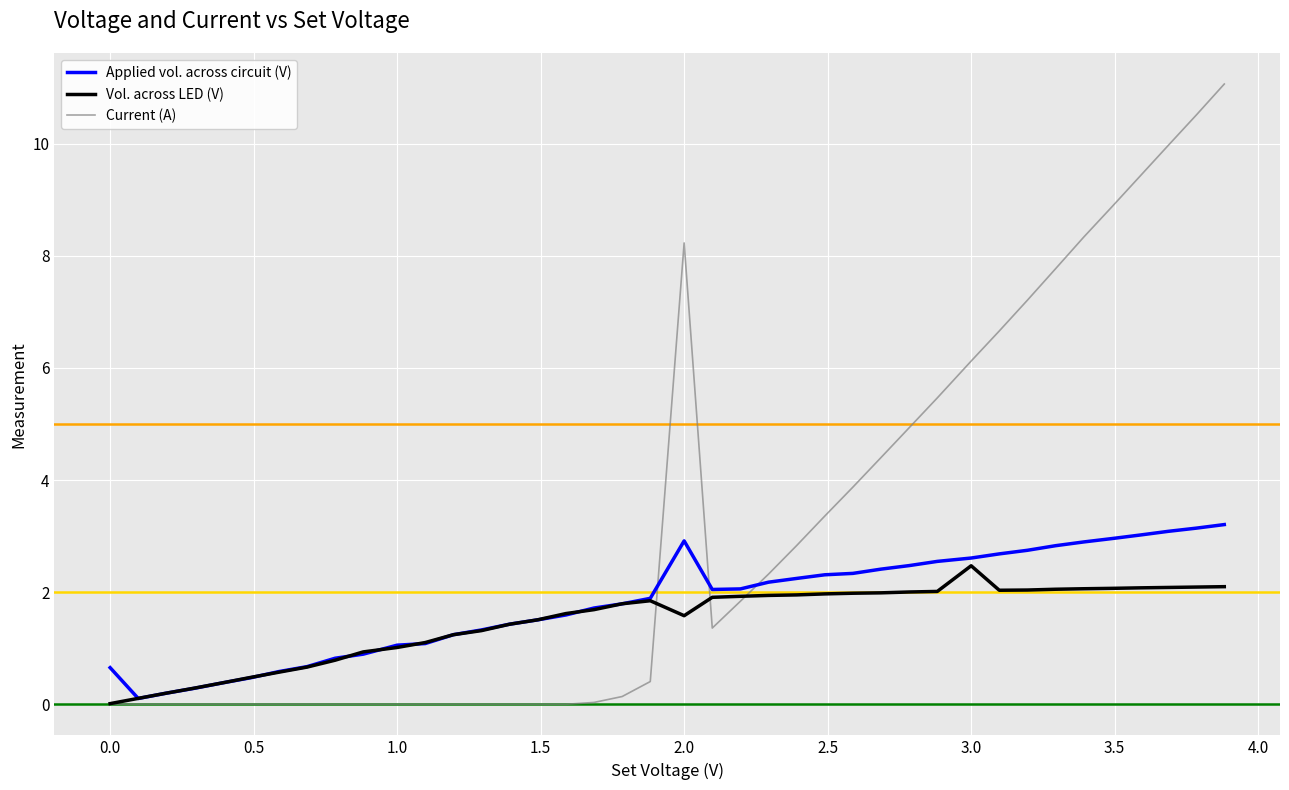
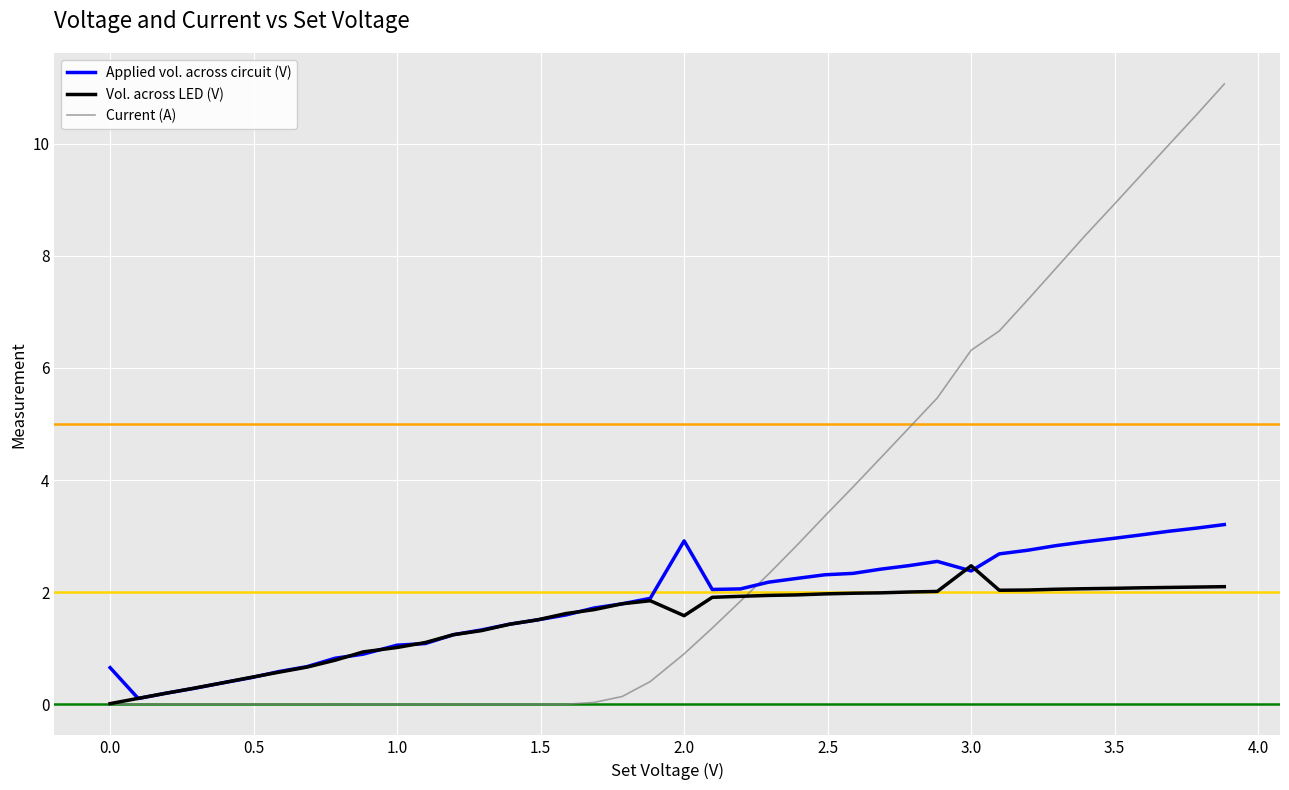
Current (A), 2.0: 8.2 -> 0.9
Applied vol. across circuit (V), 3.0: 2.6 -> 2.4
Current (A), 3.0: 6.1 -> 6.3
